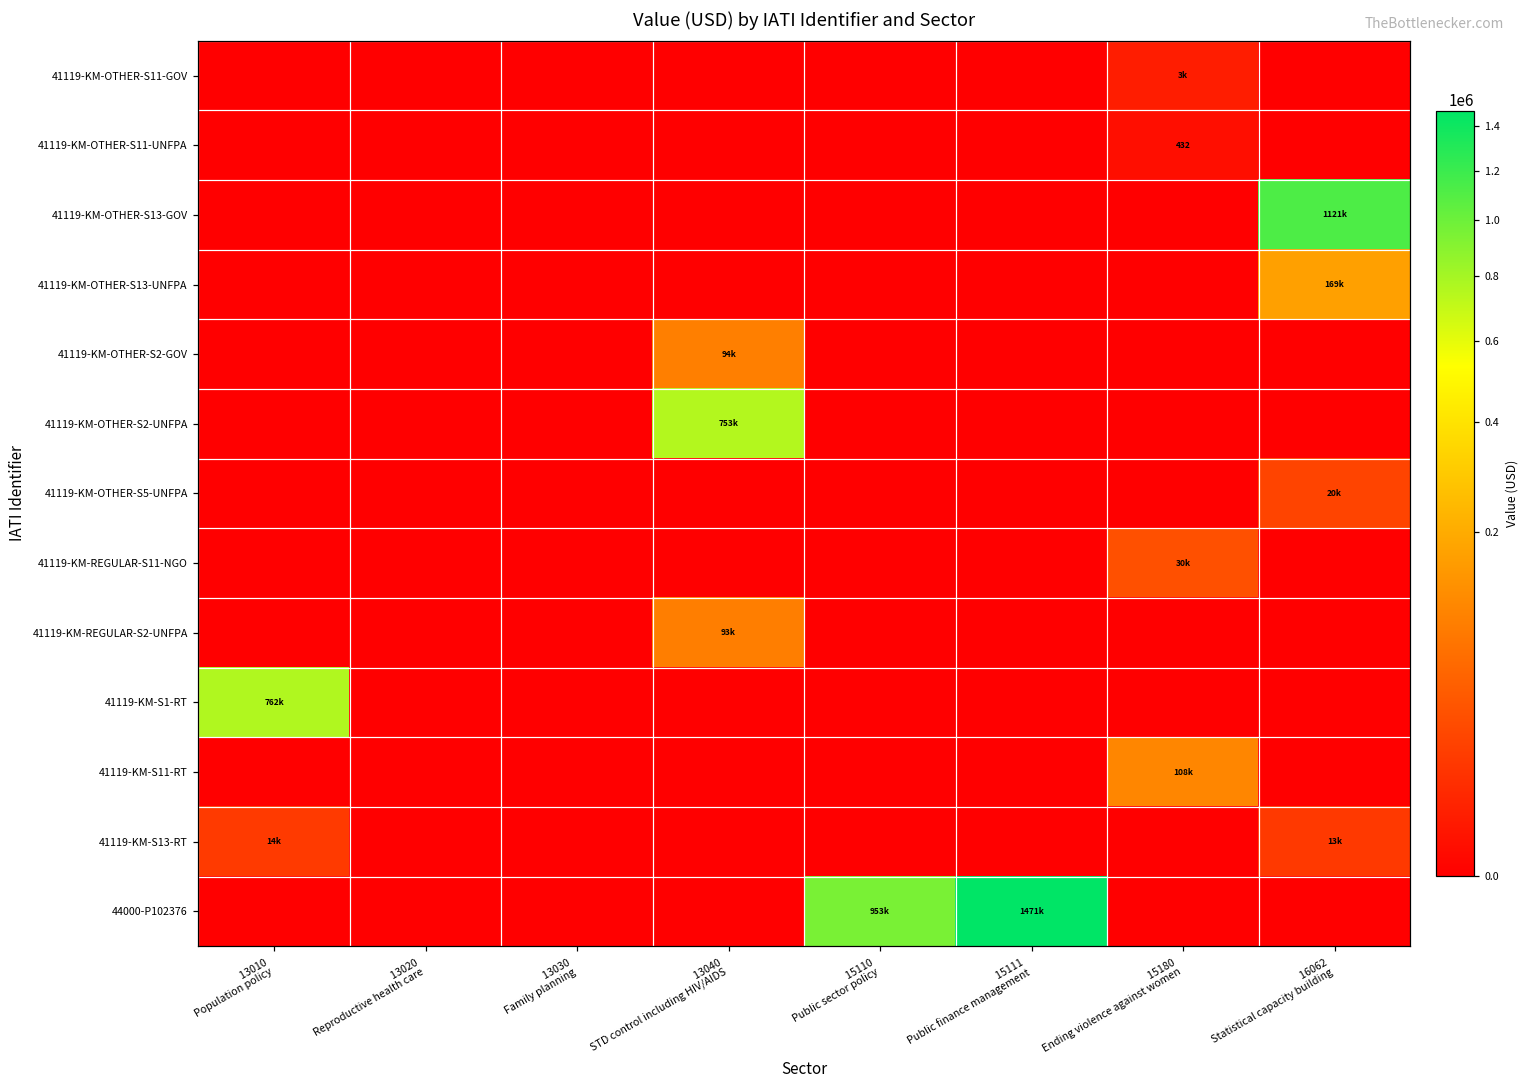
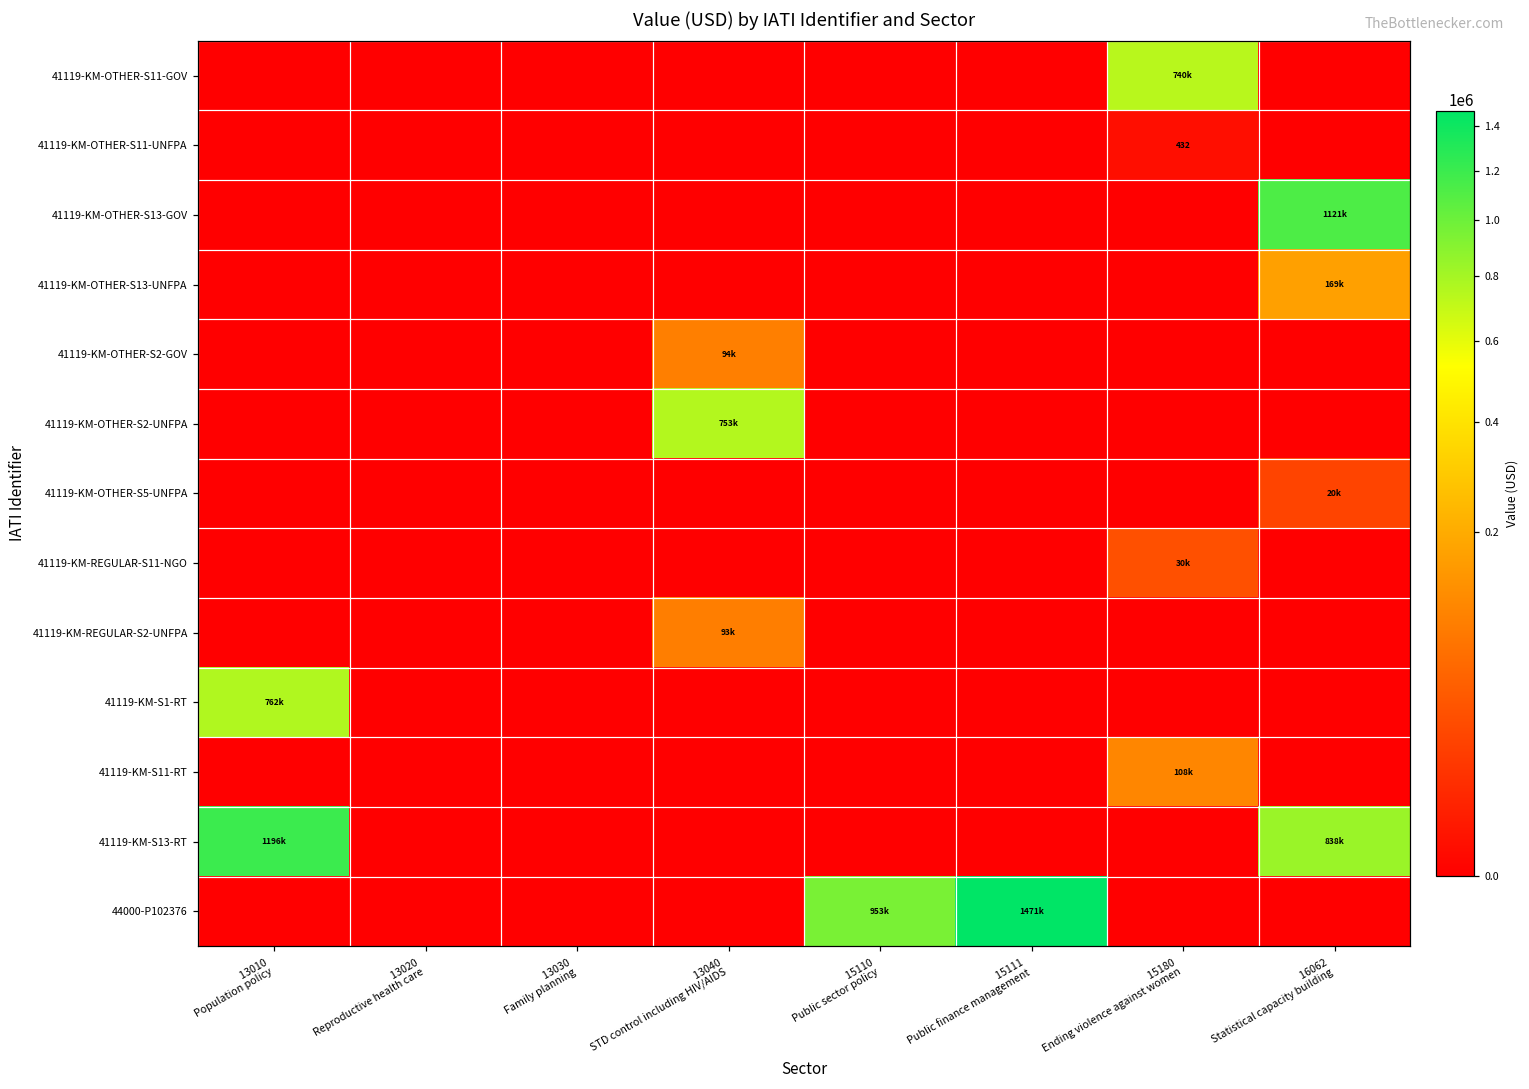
41119-KM-OTHER-S11-GOV, 15180 Ending violence against women: 3k -> 740k
41119-KM-S13-RT, 13010 Population policy: 14k -> 1196k
41119-KM-S13-RT, 16062 Statistical capacity building: 13k -> 838k
